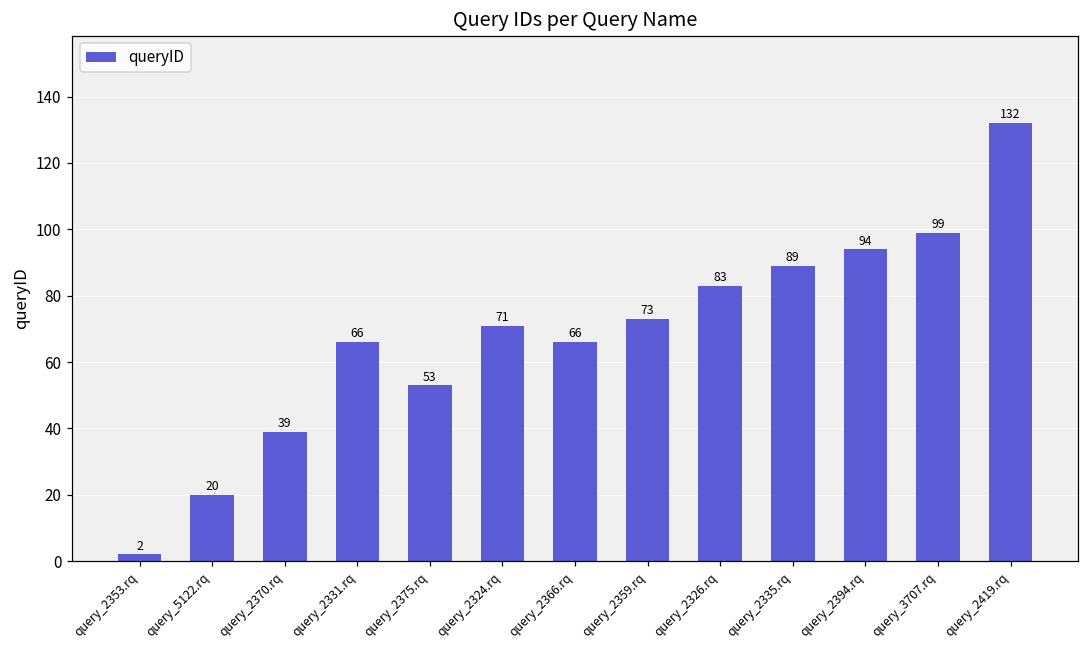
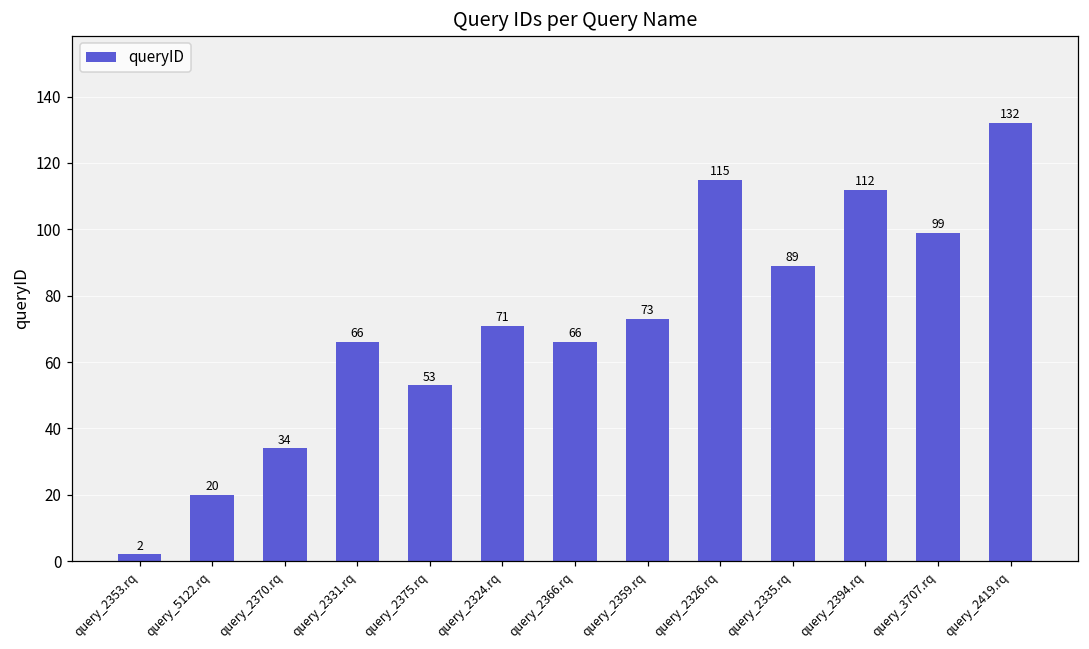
query_2370.rq: 39 -> 34
query_2326.rq: 83 -> 115
query_2394.rq: 94 -> 112
